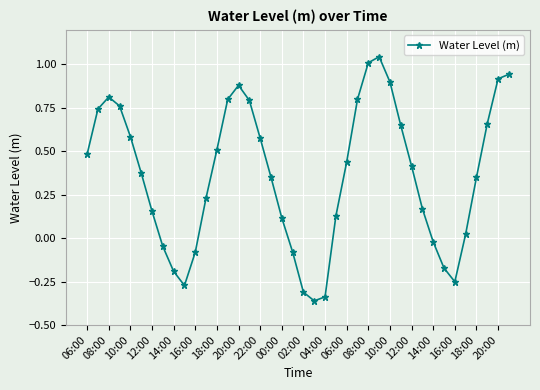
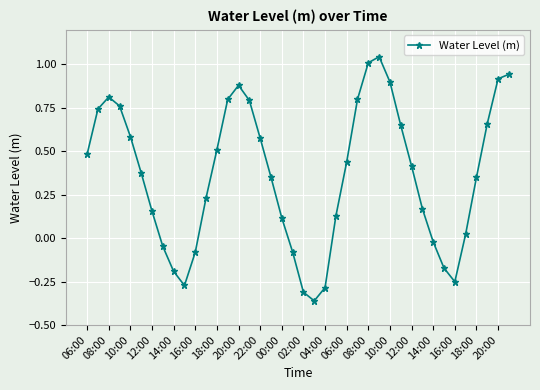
04:00: -0.34 -> -0.29
